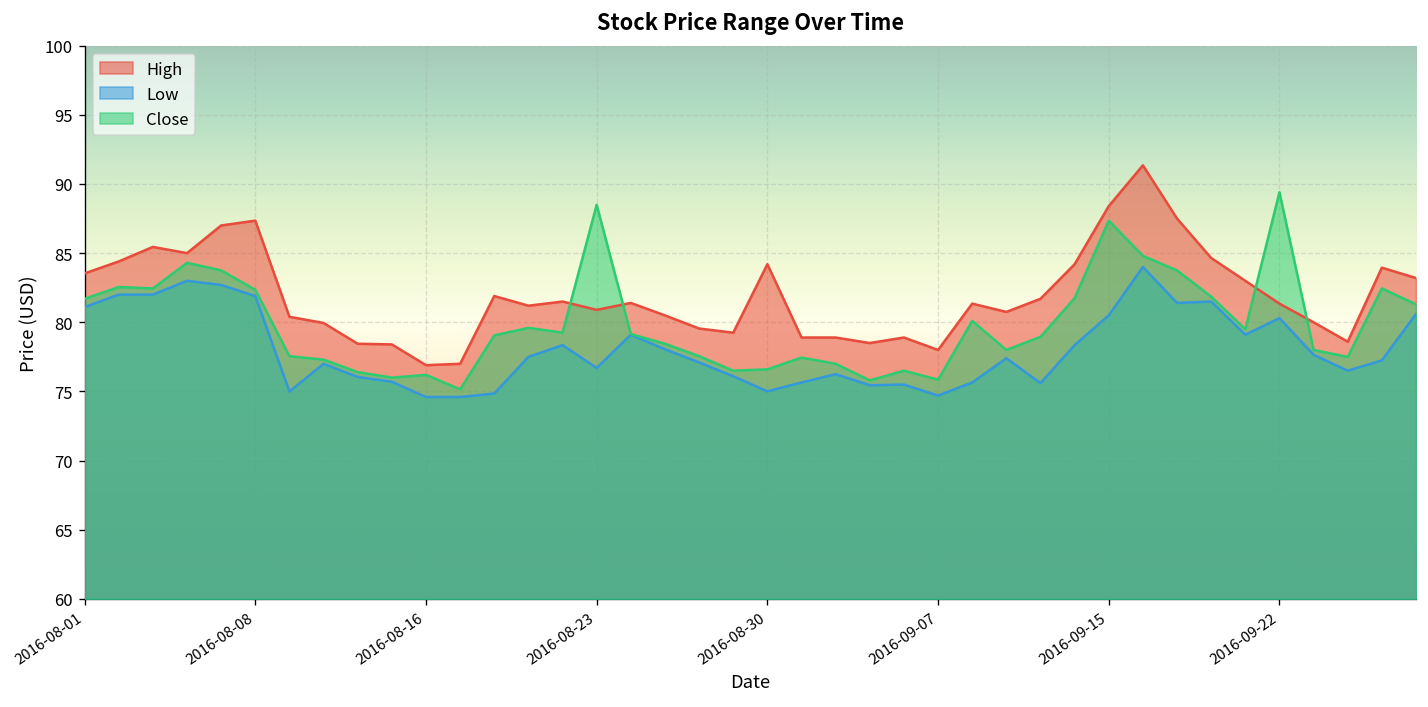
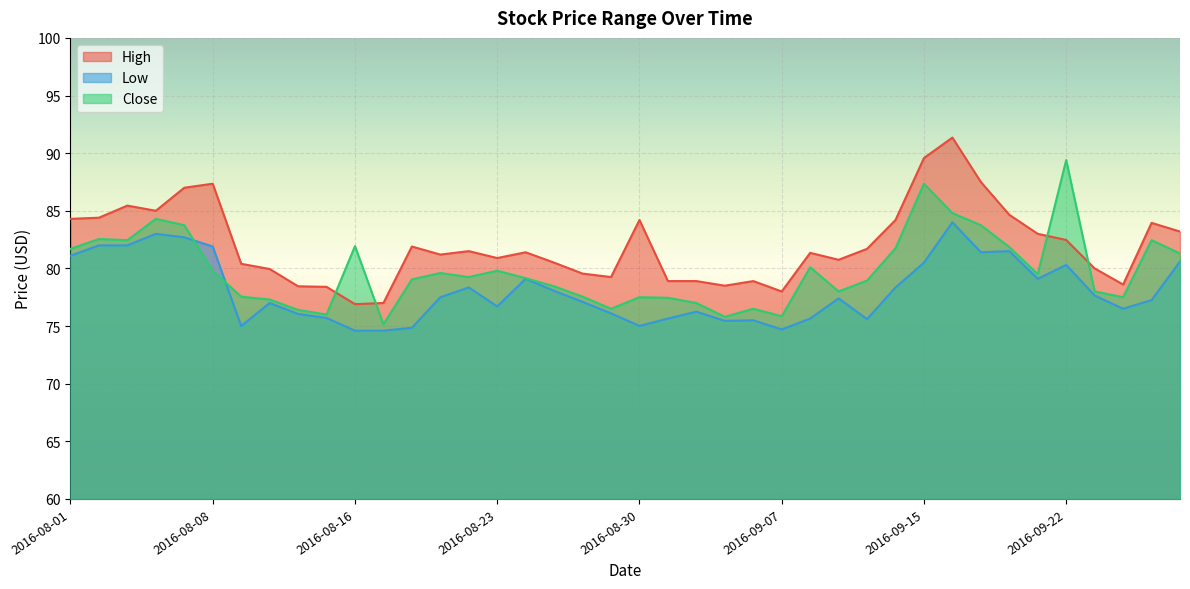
High, 2016-08-01: 83.5 -> 84.3
Close, 2016-08-08: 82.3 -> 79.8
Close, 2016-08-16: 76.2 -> 81.9
Close, 2016-08-23: 88.5 -> 79.8
Close, 2016-08-30: 76.6 -> 77.5
High, 2016-09-15: 88.4 -> 89.6
High, 2016-09-22: 81.3 -> 82.5
